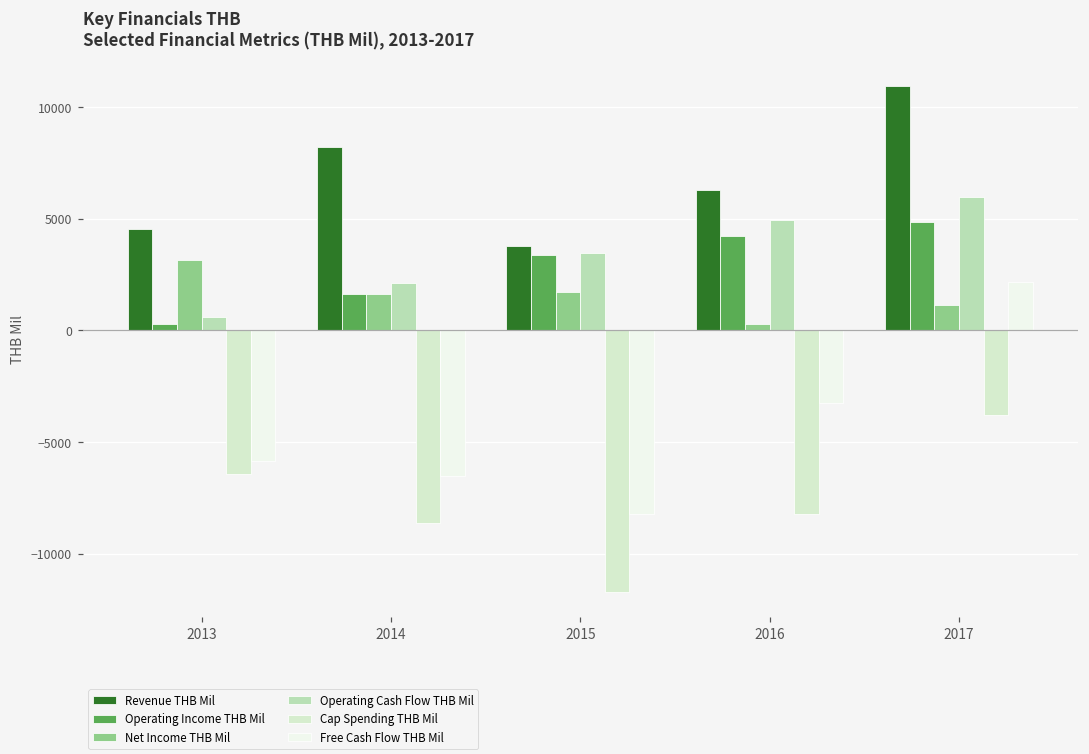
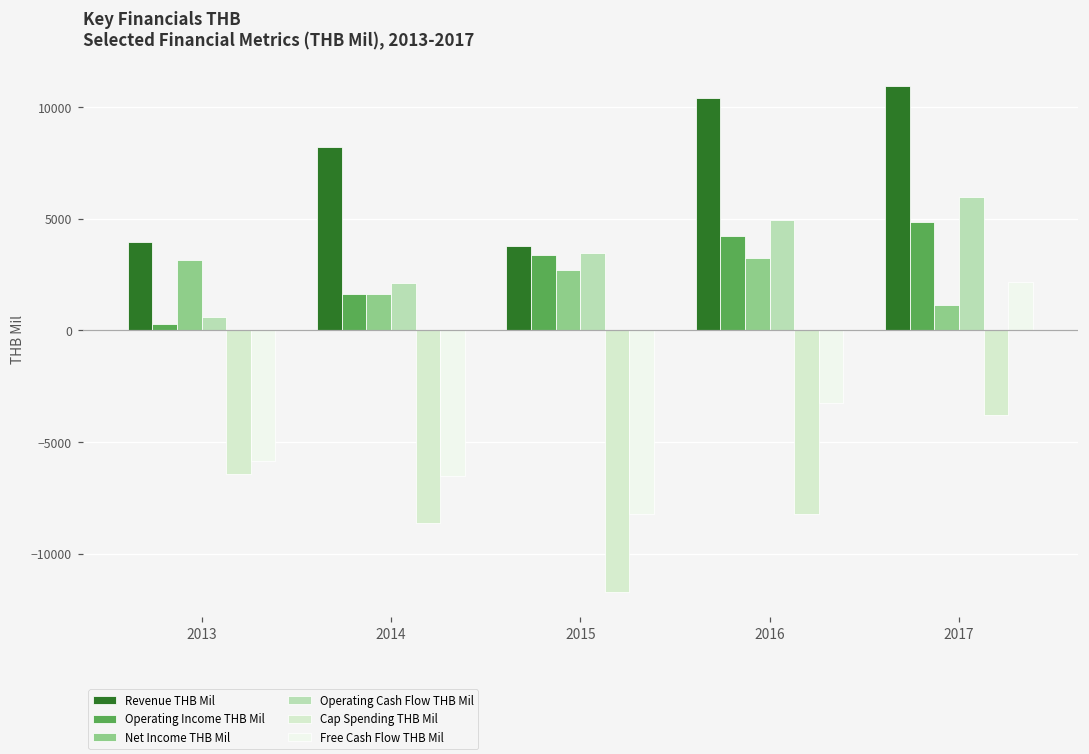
Revenue THB Mil, 2013: 4500 -> 3900
Net Income THB Mil, 2015: 1700 -> 2700
Revenue THB Mil, 2016: 6300 -> 10400
Net Income THB Mil, 2016: 300 -> 3300
